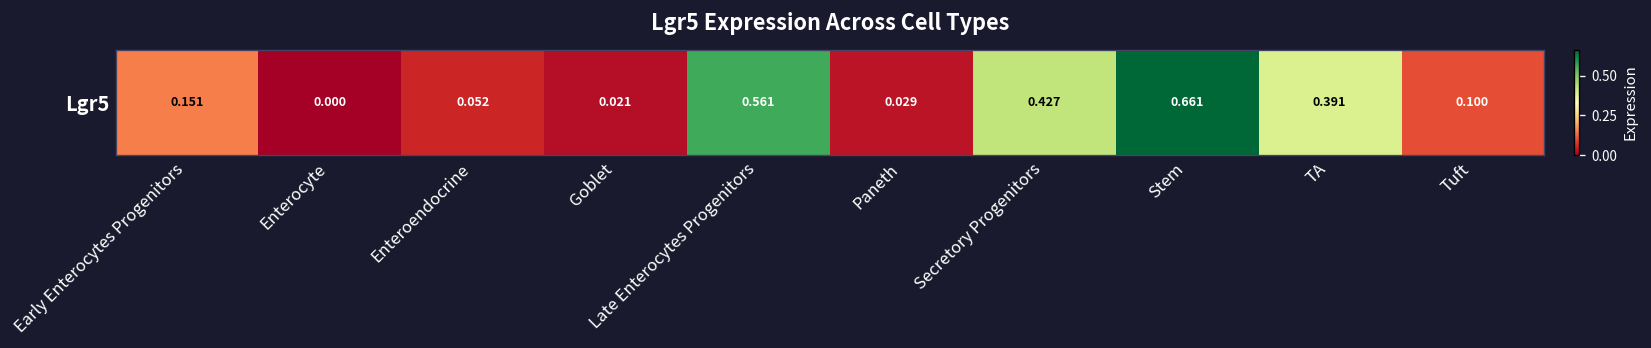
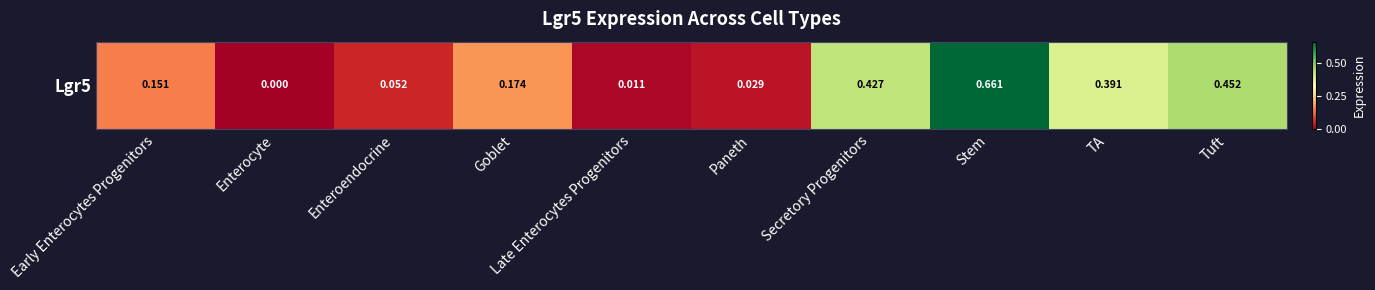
Lgr5, Goblet: 0.021 -> 0.174
Lgr5, Late Enterocytes Progenitors: 0.561 -> 0.011
Lgr5, Tuft: 0.100 -> 0.452
